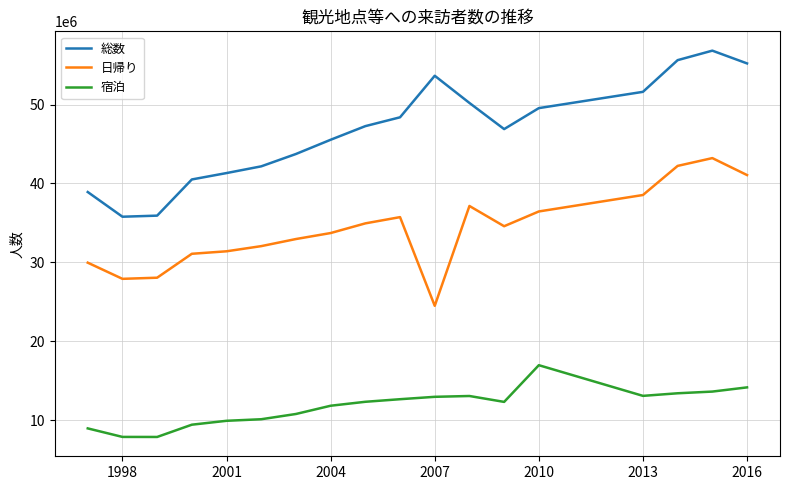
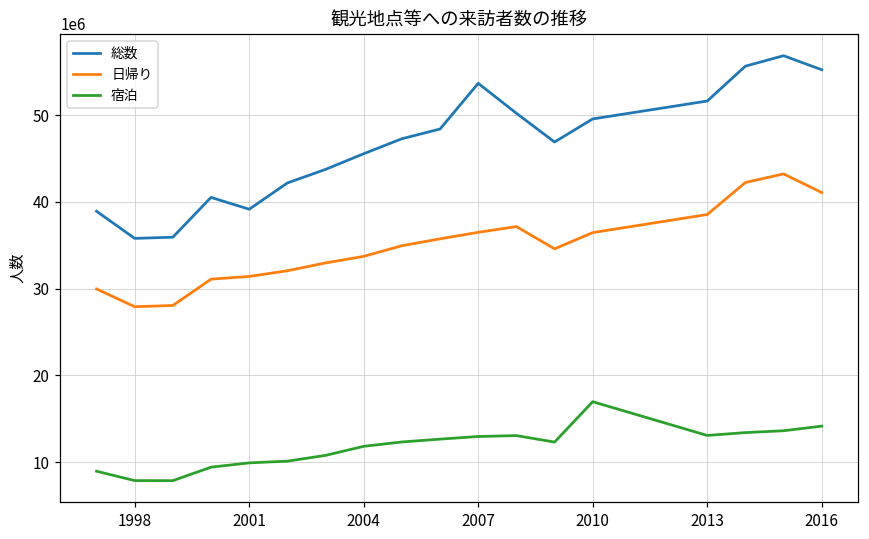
総数, 2001: 41000000 -> 39000000
日帰り, 2007: 24000000 -> 36000000
